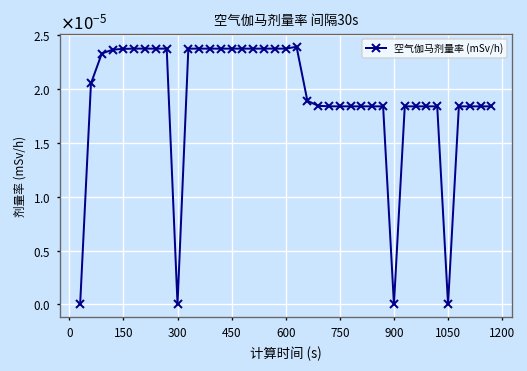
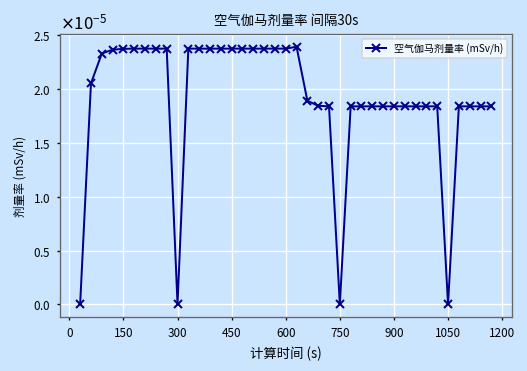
750: 0.00002 -> 0.00000
900: 0.00000 -> 0.00002
